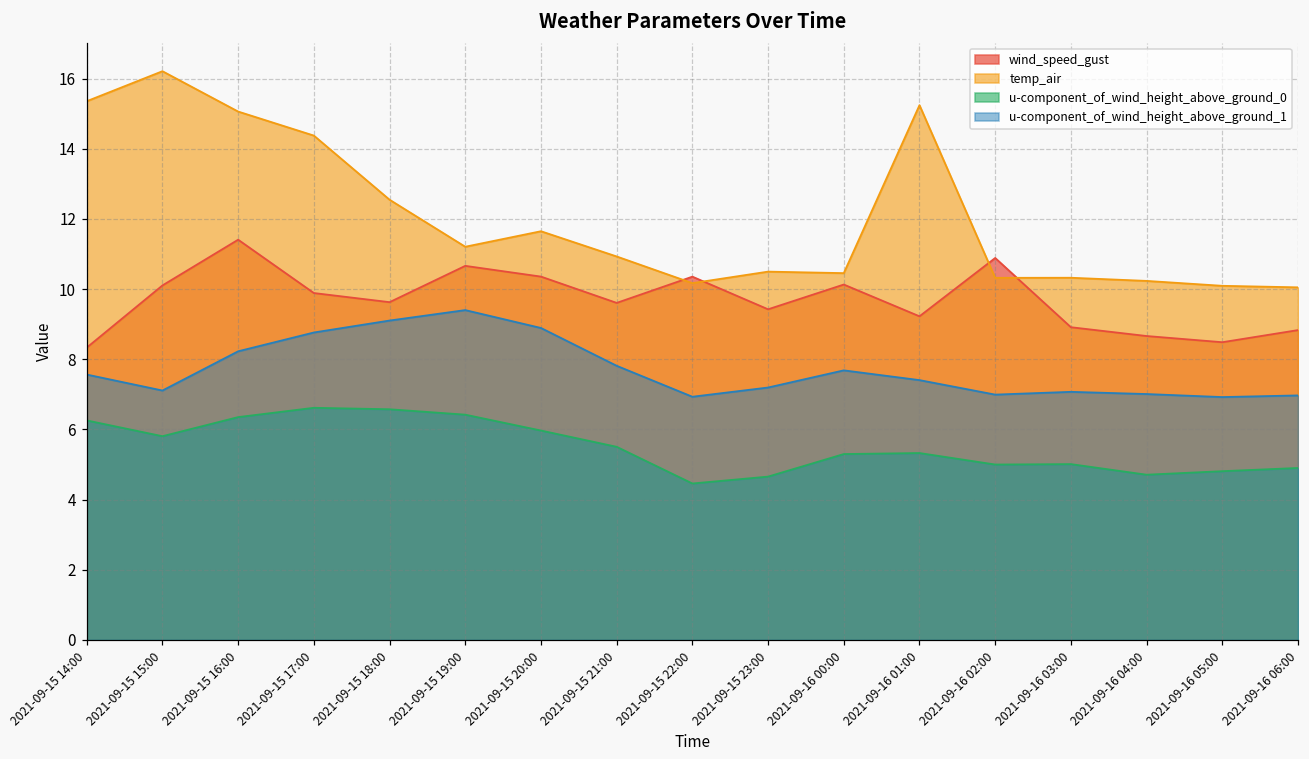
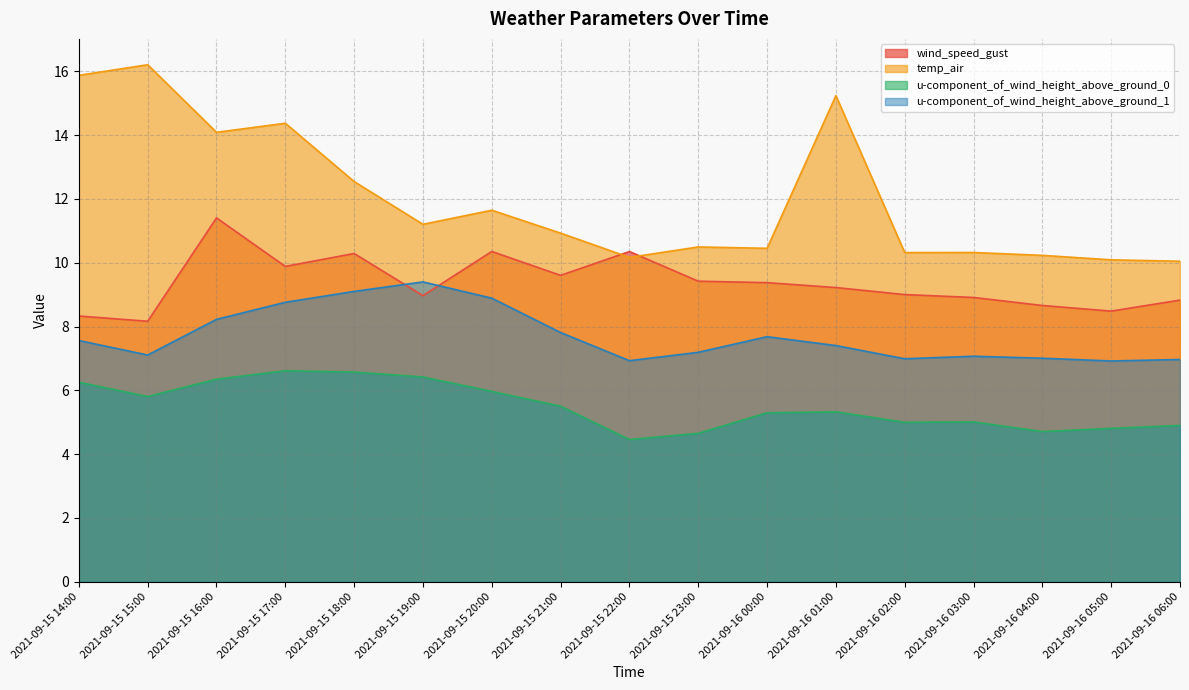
temp_air, 2021-09-15 14:00: 15.4 -> 15.9
wind_speed_gust, 2021-09-15 15:00: 10.1 -> 8.2
temp_air, 2021-09-15 16:00: 15.1 -> 14.1
wind_speed_gust, 2021-09-15 18:00: 9.6 -> 10.3
wind_speed_gust, 2021-09-15 19:00: 10.7 -> 9.0
wind_speed_gust, 2021-09-16 00:00: 10.1 -> 9.4
wind_speed_gust, 2021-09-16 02:00: 10.9 -> 9.0
